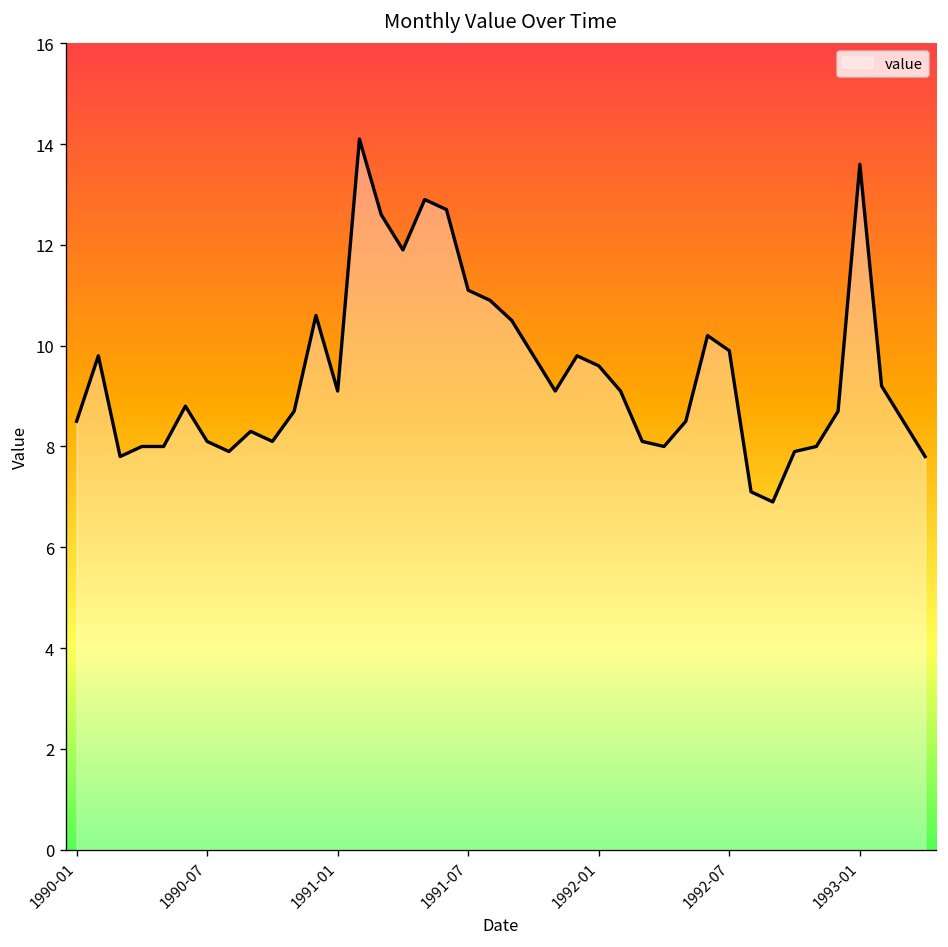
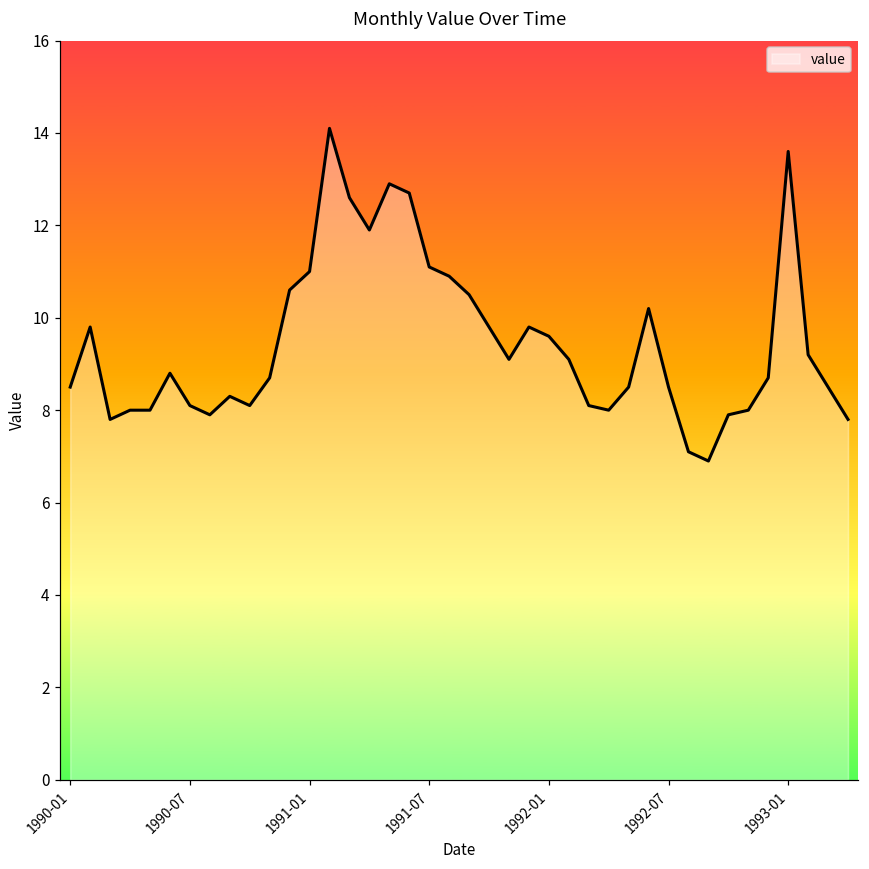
1991-01: 9.1 -> 11.0
1992-07: 9.9 -> 8.5
